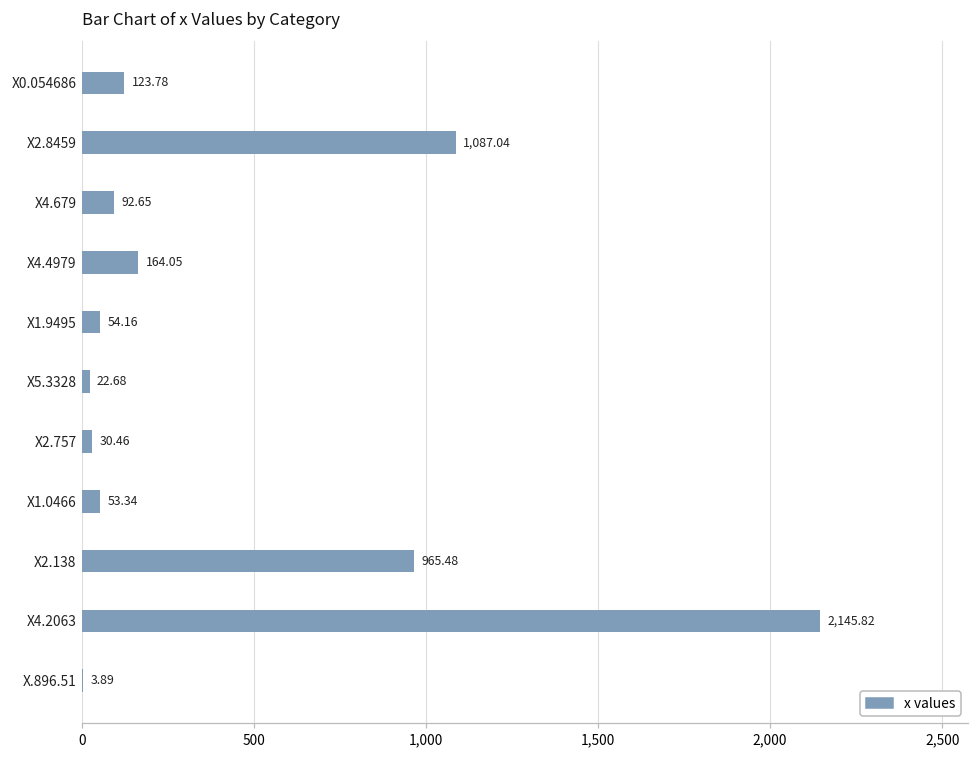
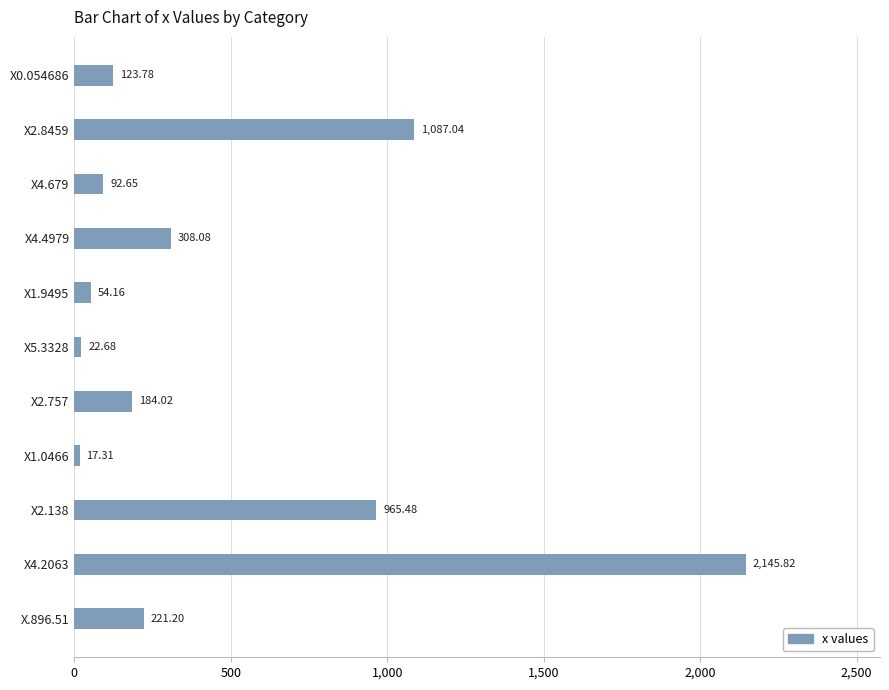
X4.4979: 164.05 -> 308.08
X2.757: 30.46 -> 184.02
X1.0466: 53.34 -> 17.31
X.896.51: 3.89 -> 221.20
